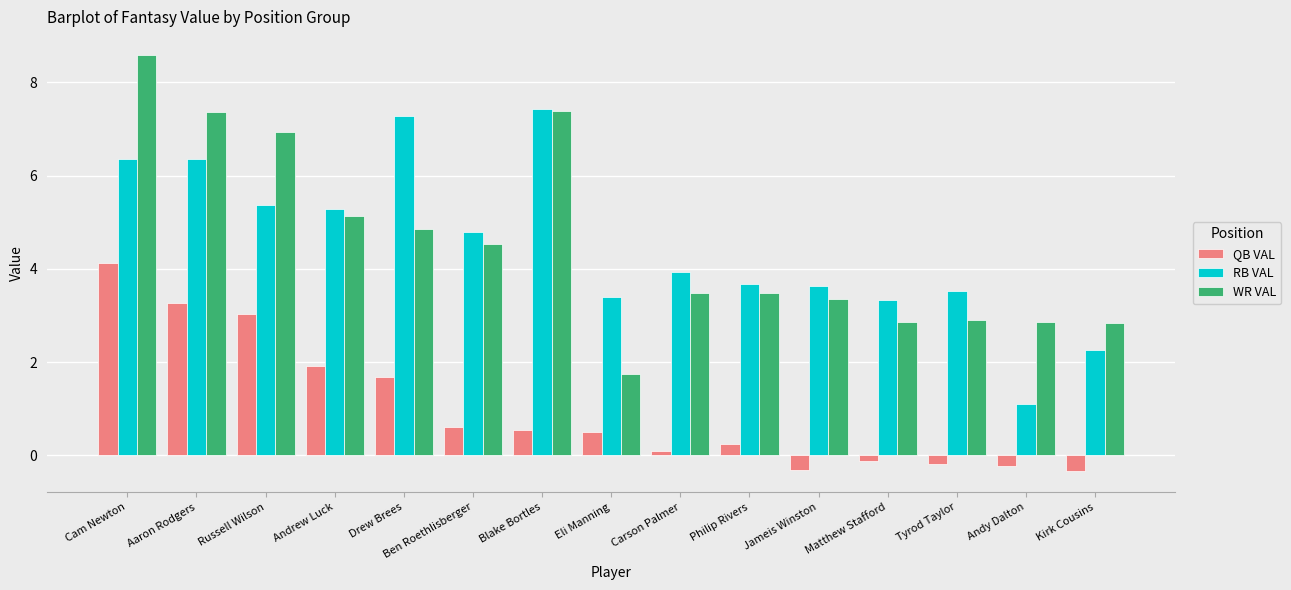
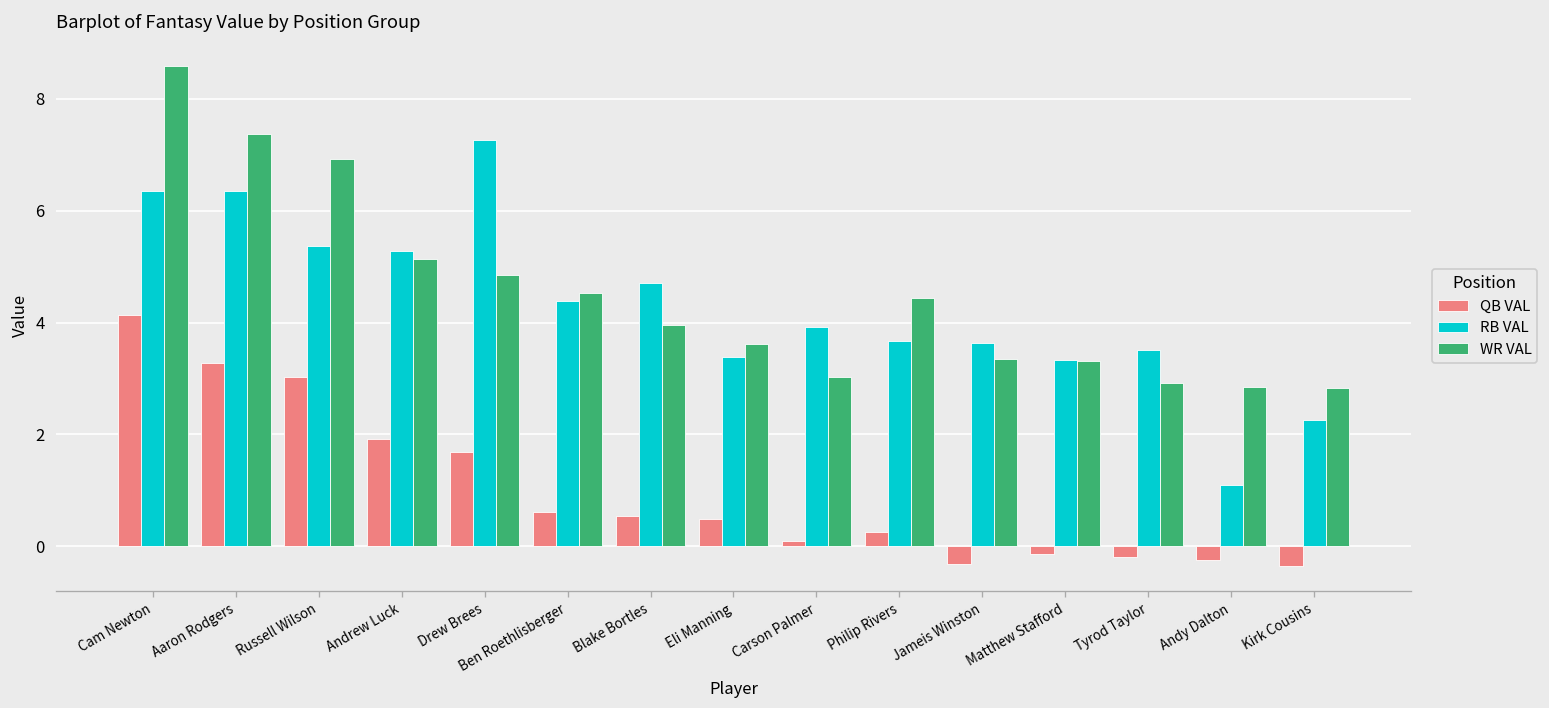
RB VAL, Ben Roethlisberger: 4.8 -> 4.4
RB VAL, Blake Bortles: 7.4 -> 4.7
WR VAL, Blake Bortles: 7.4 -> 4.0
WR VAL, Eli Manning: 1.7 -> 3.6
WR VAL, Carson Palmer: 3.5 -> 3.0
WR VAL, Philip Rivers: 3.5 -> 4.4
WR VAL, Matthew Stafford: 2.9 -> 3.3
